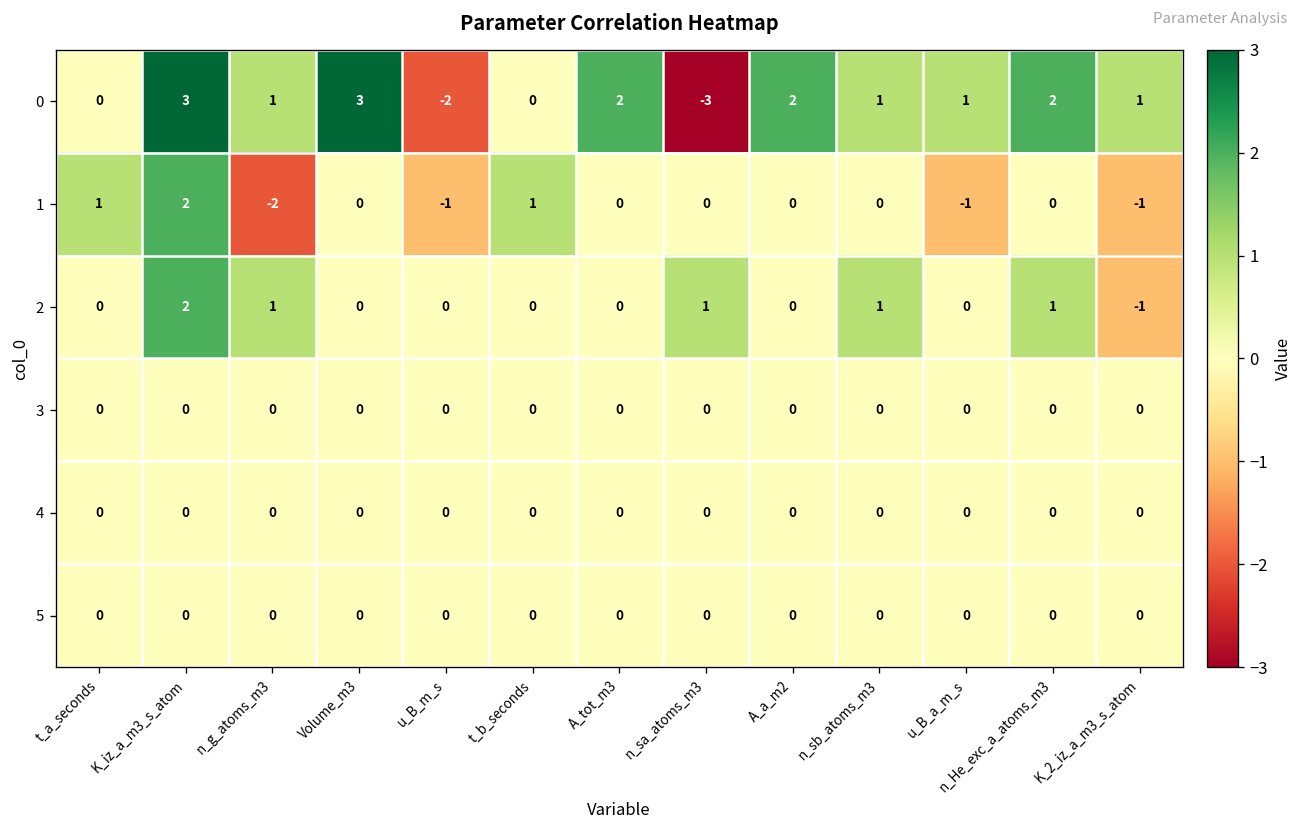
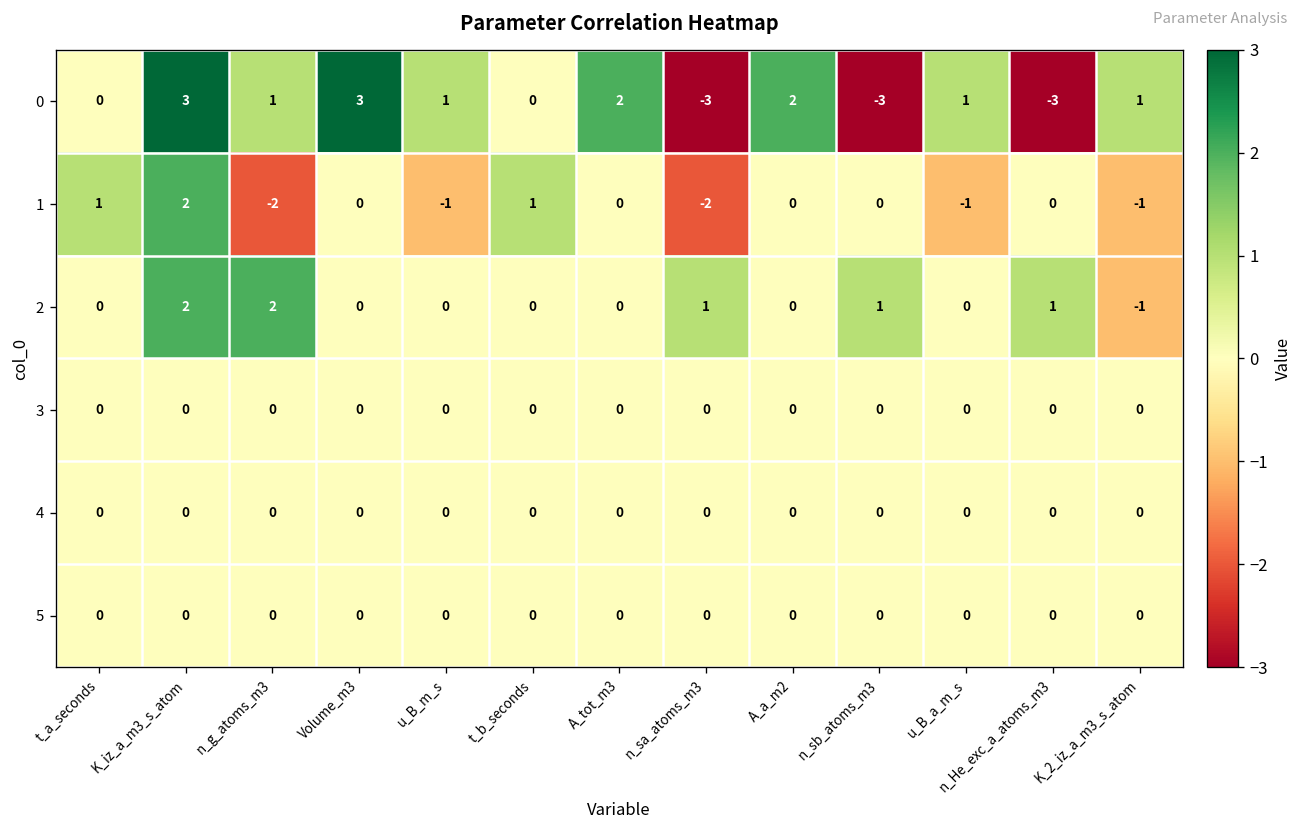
0, u_B_m_s: -2 -> 1
0, n_sb_atoms_m3: 1 -> -3
0, n_He_exc_a_atoms_m3: 2 -> -3
1, n_sa_atoms_m3: 0 -> -2
2, n_g_atoms_m3: 1 -> 2
